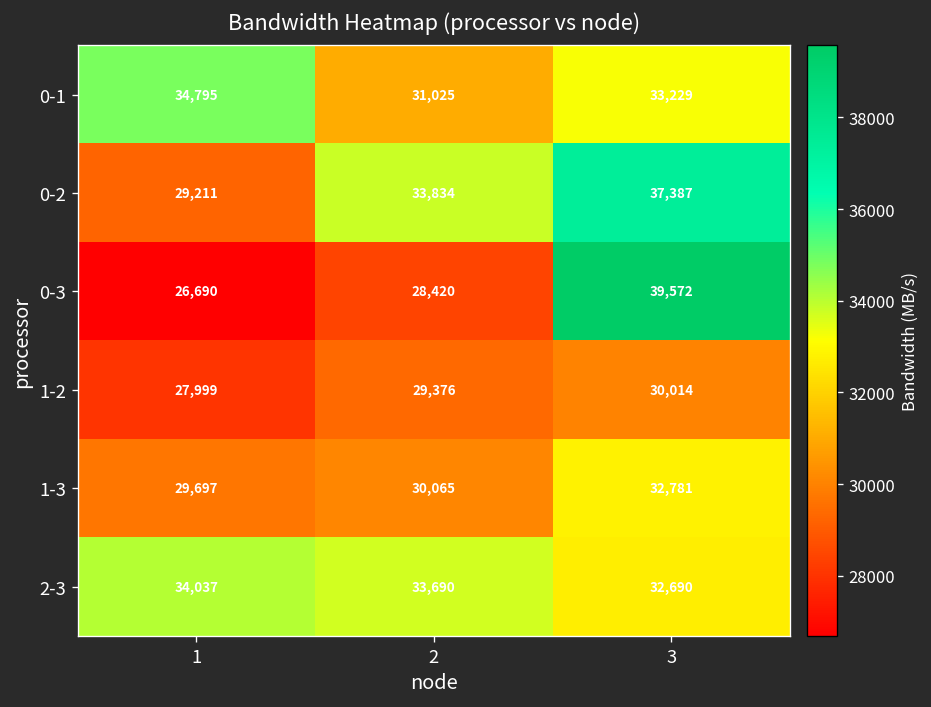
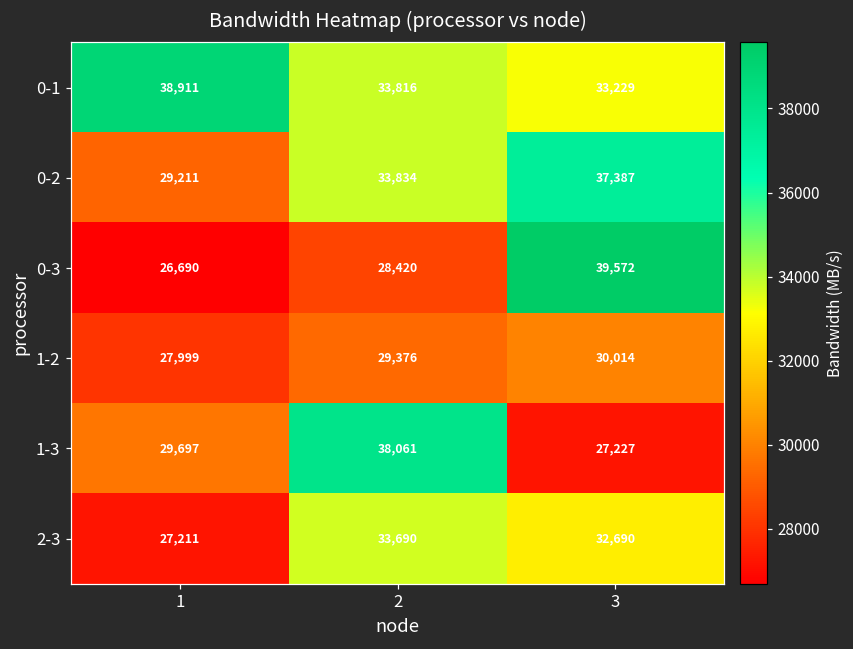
0-1, 1: 34,795 -> 38,911
0-1, 2: 31,025 -> 33,816
1-3, 2: 30,065 -> 38,061
1-3, 3: 32,781 -> 27,227
2-3, 1: 34,037 -> 27,211
